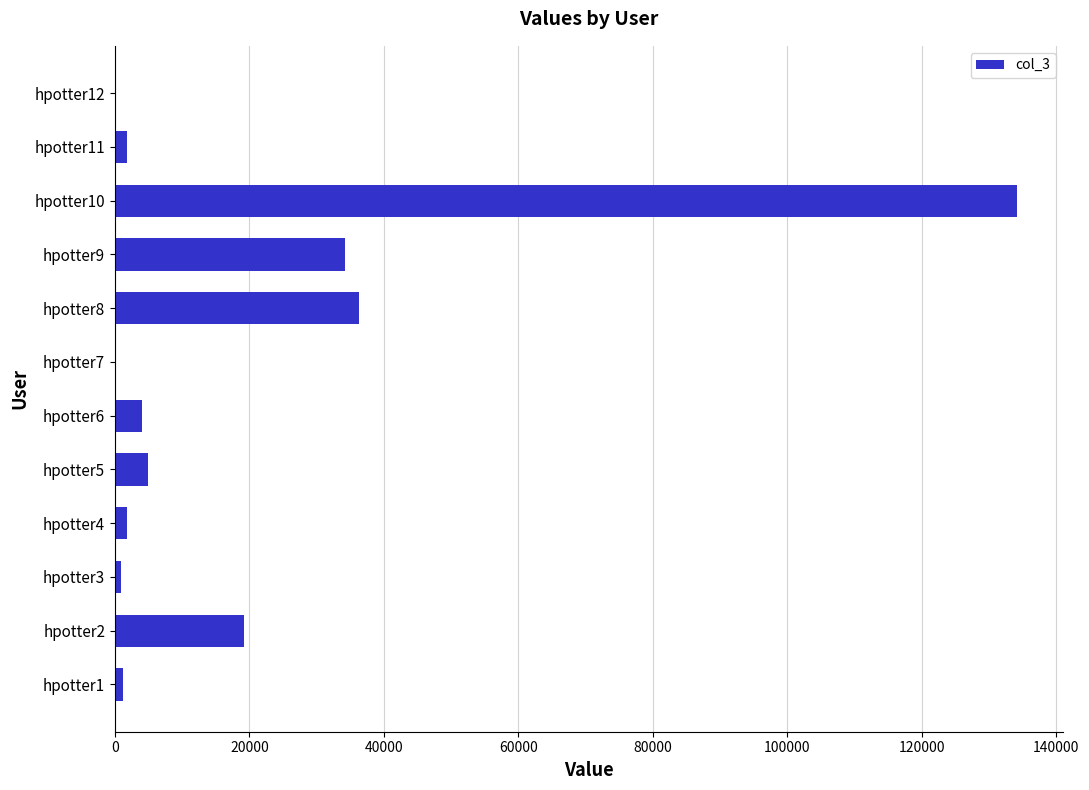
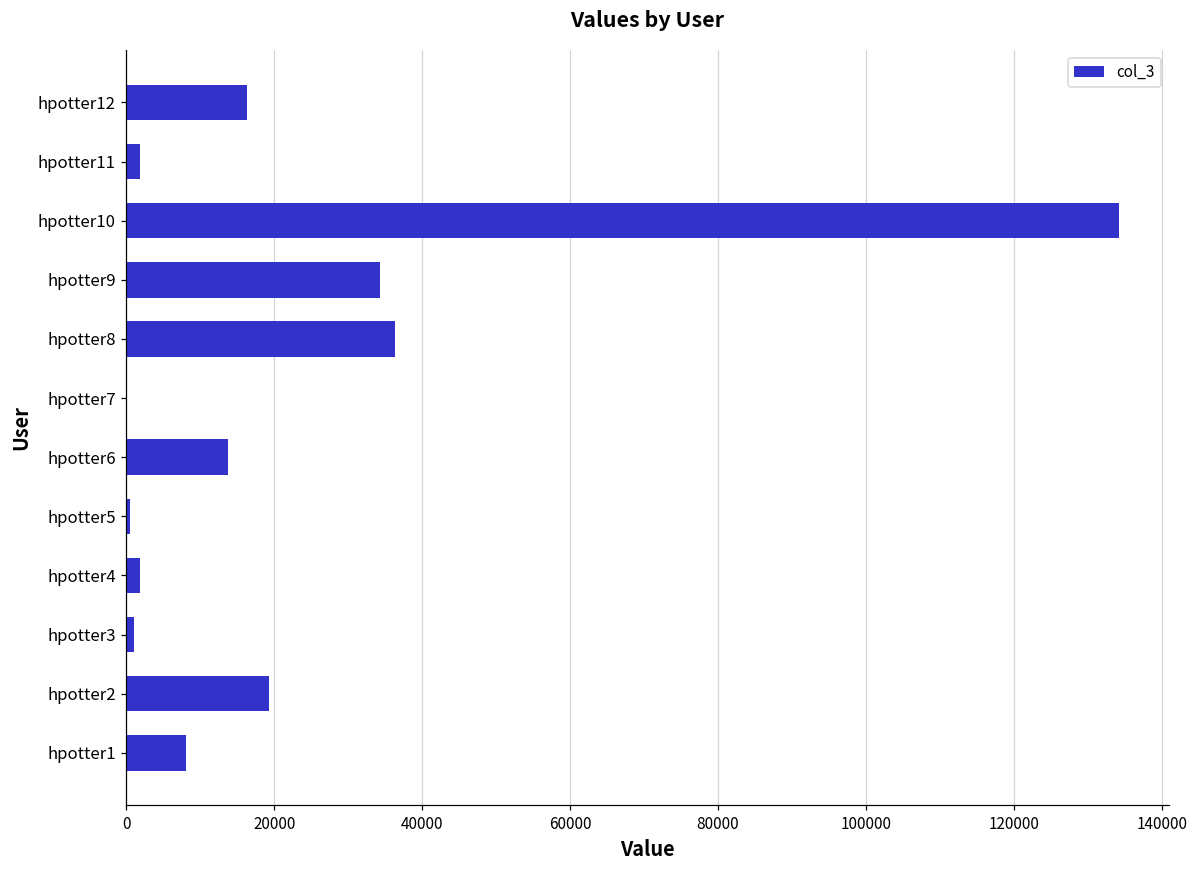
hpotter12: 0 -> 16000
hpotter6: 4000 -> 14000
hpotter5: 5000 -> 1000
hpotter1: 1000 -> 8000
